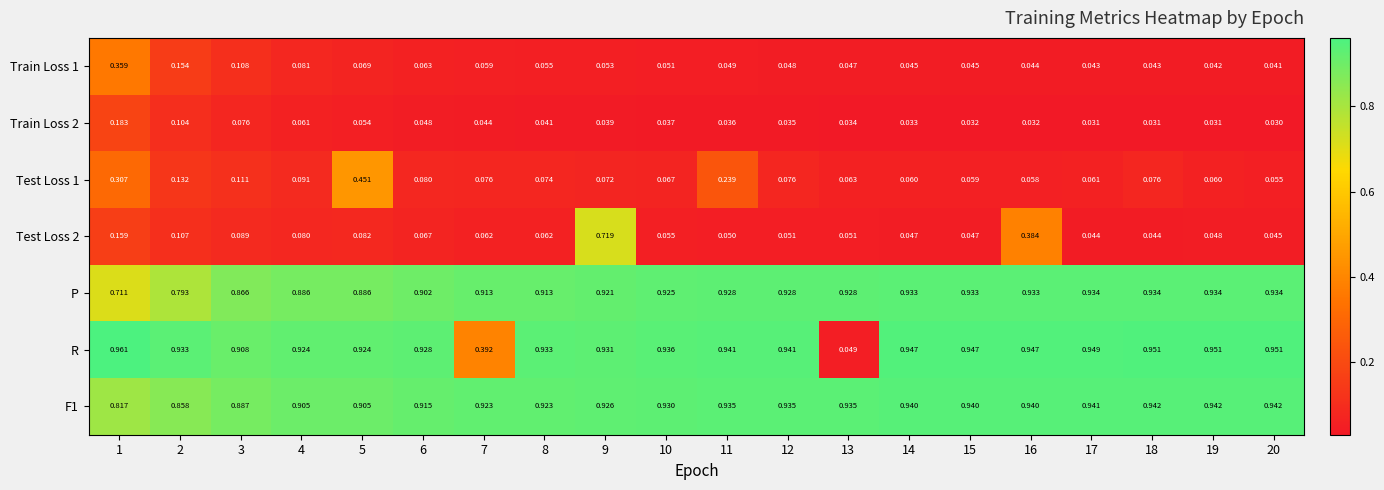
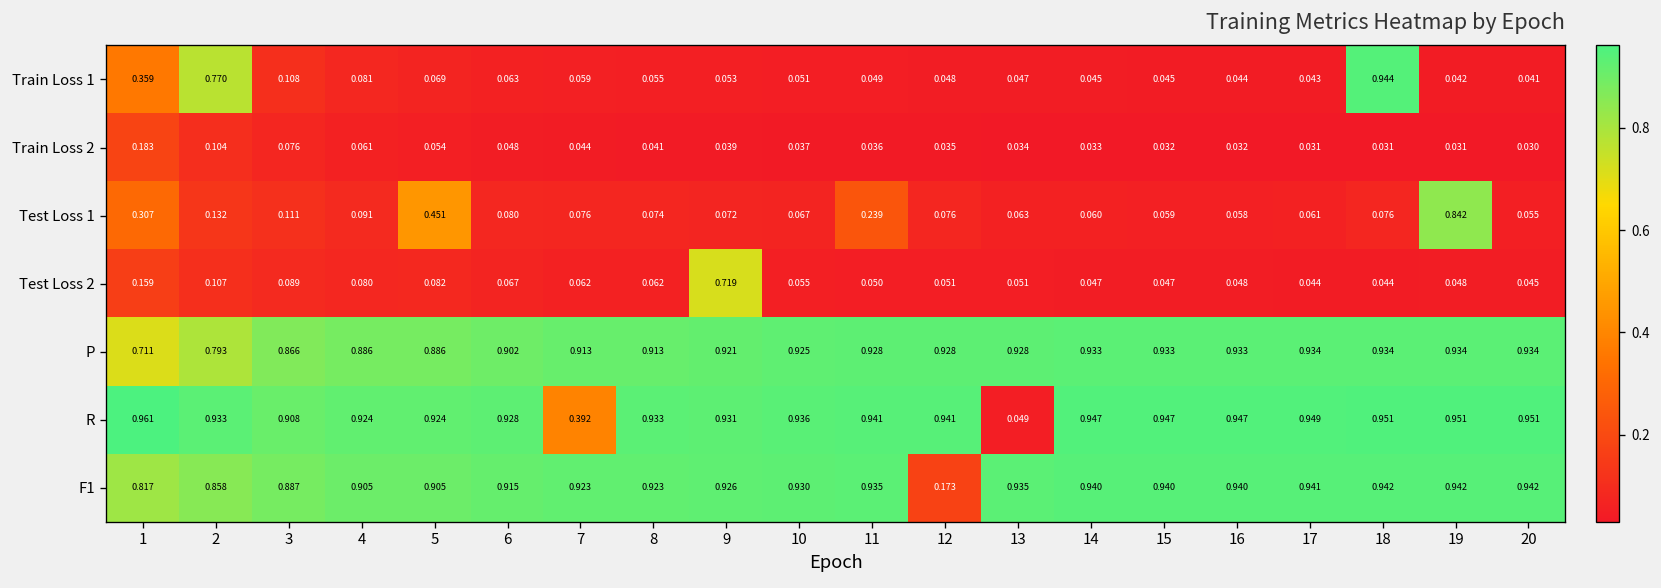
Train Loss 1, 2: 0.154 -> 0.770
Train Loss 1, 18: 0.043 -> 0.944
Test Loss 1, 19: 0.060 -> 0.842
Test Loss 2, 16: 0.384 -> 0.048
F1, 12: 0.935 -> 0.173
